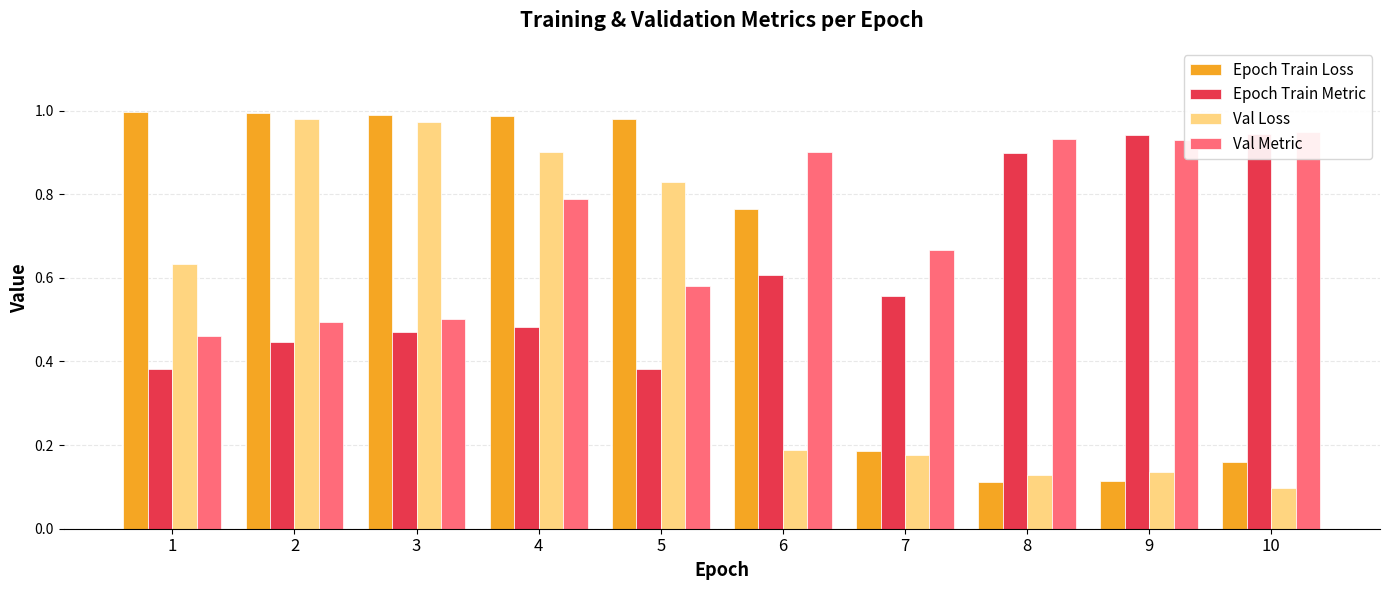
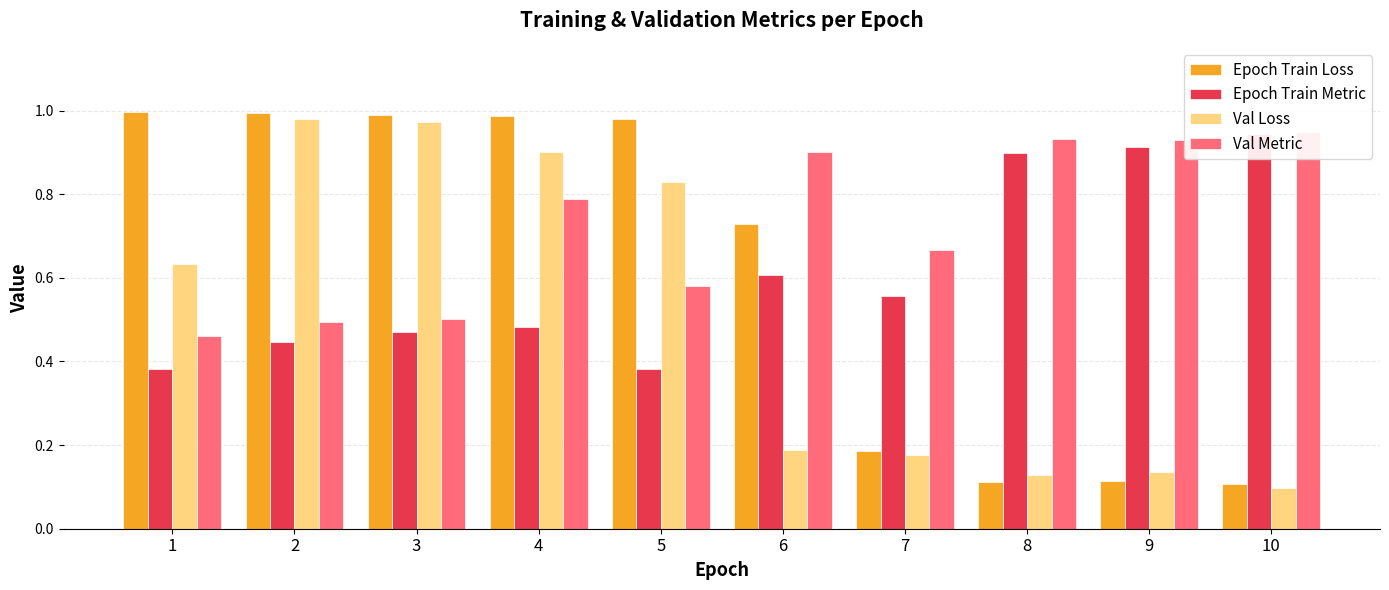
Epoch Train Loss, 6: 0.77 -> 0.73
Epoch Train Metric, 9: 0.94 -> 0.91
Epoch Train Loss, 10: 0.16 -> 0.11
